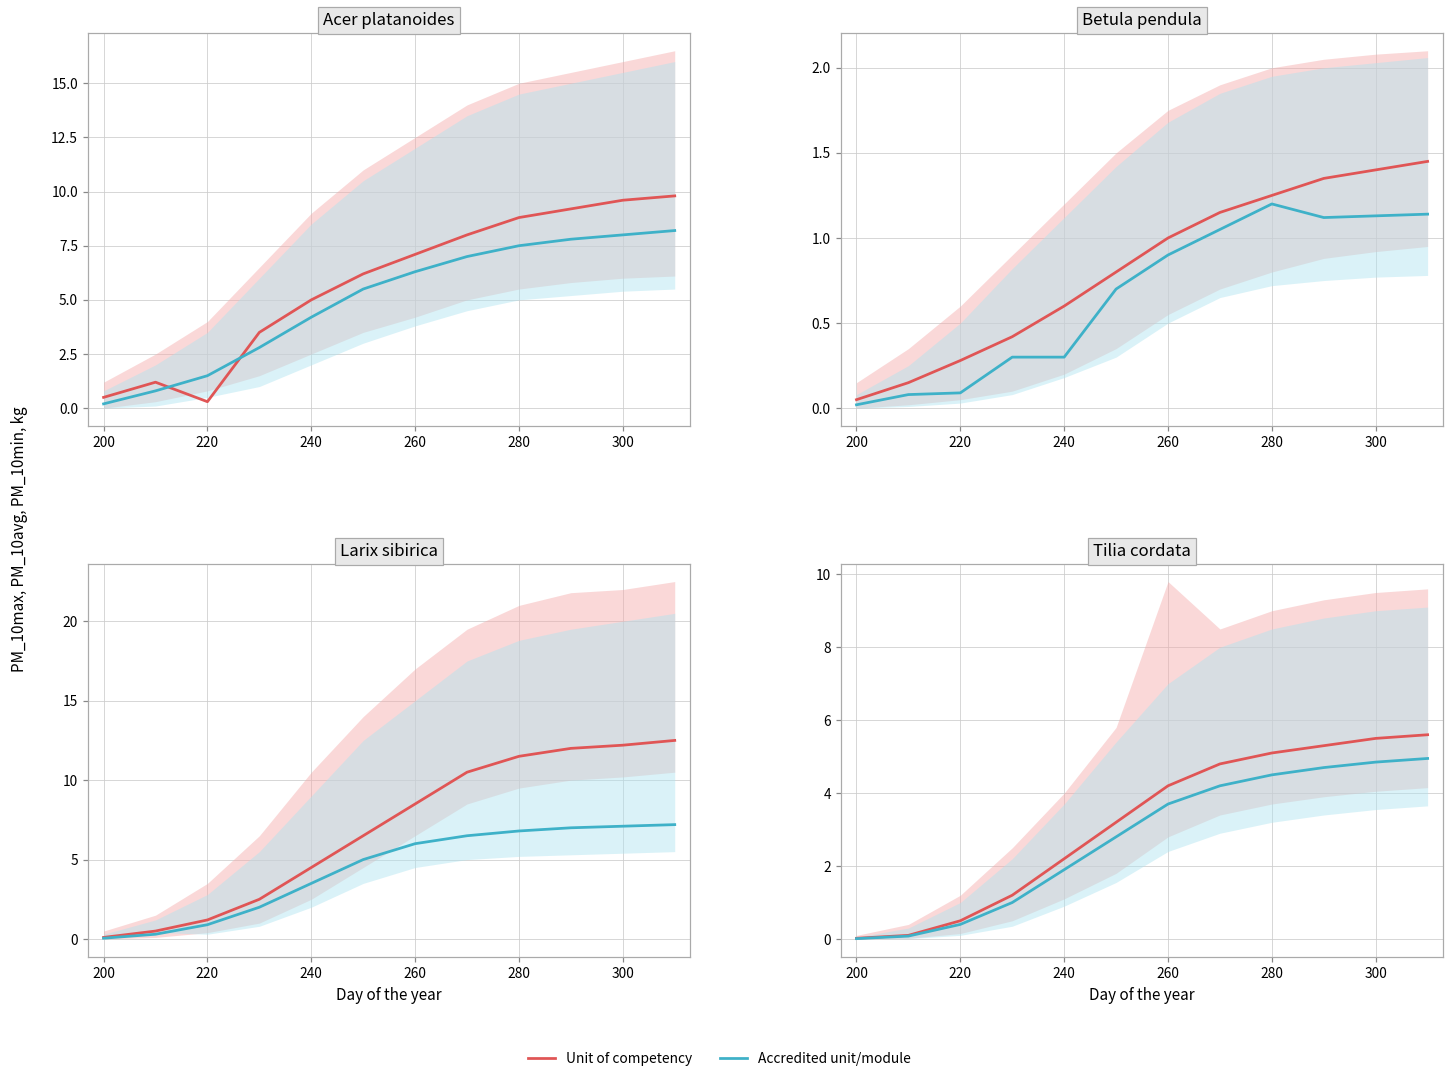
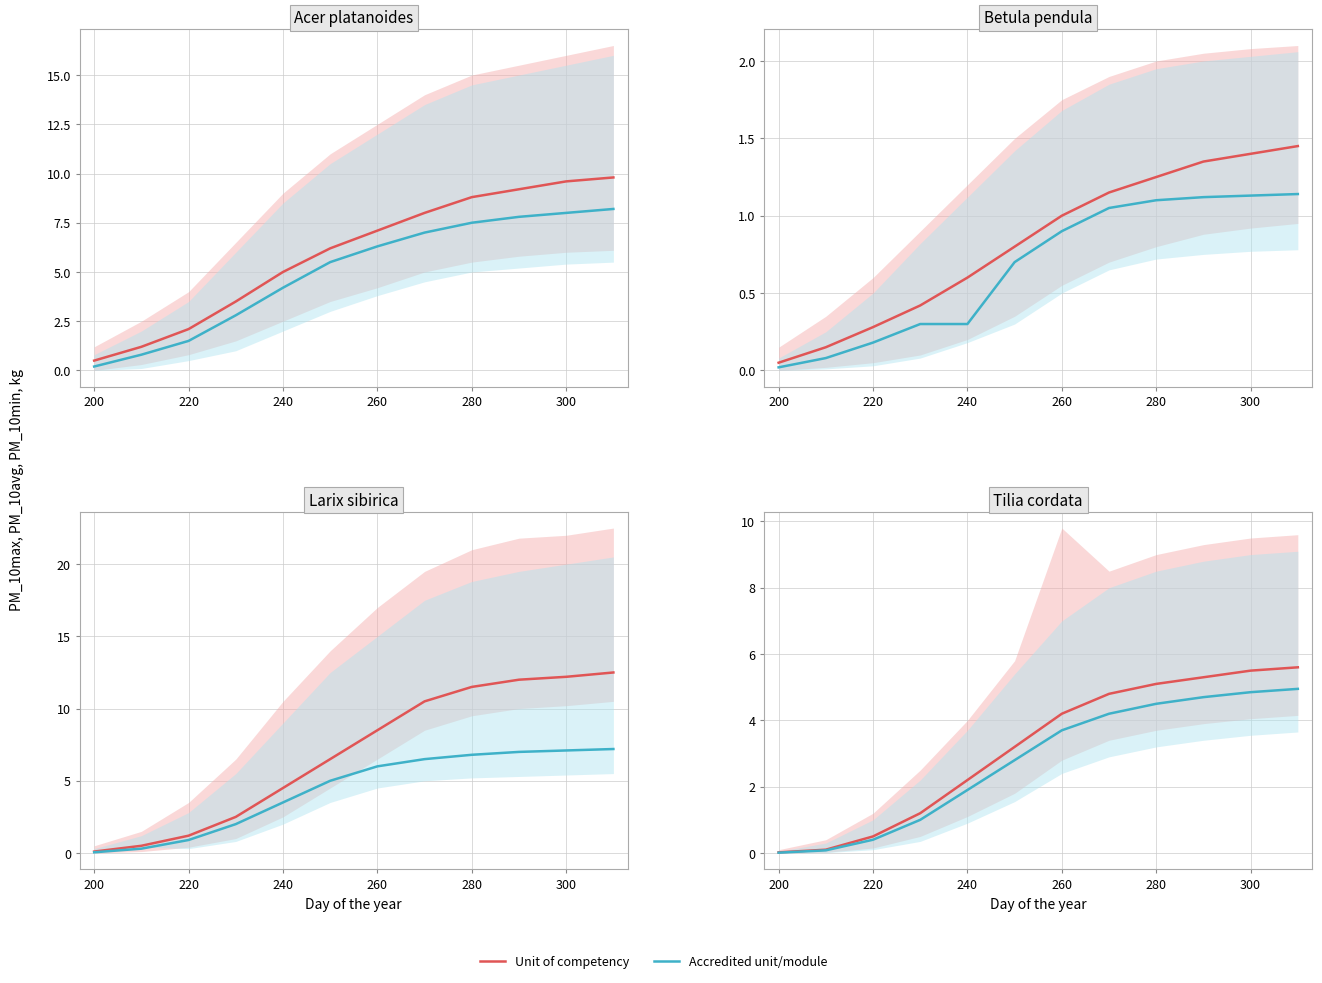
Acer platanoides, Unit of competency, 220: 0.3 -> 2.1
Betula pendula, Accredited unit/module, 220: 0.09 -> 0.18
Betula pendula, Accredited unit/module, 280: 1.2 -> 1.1
